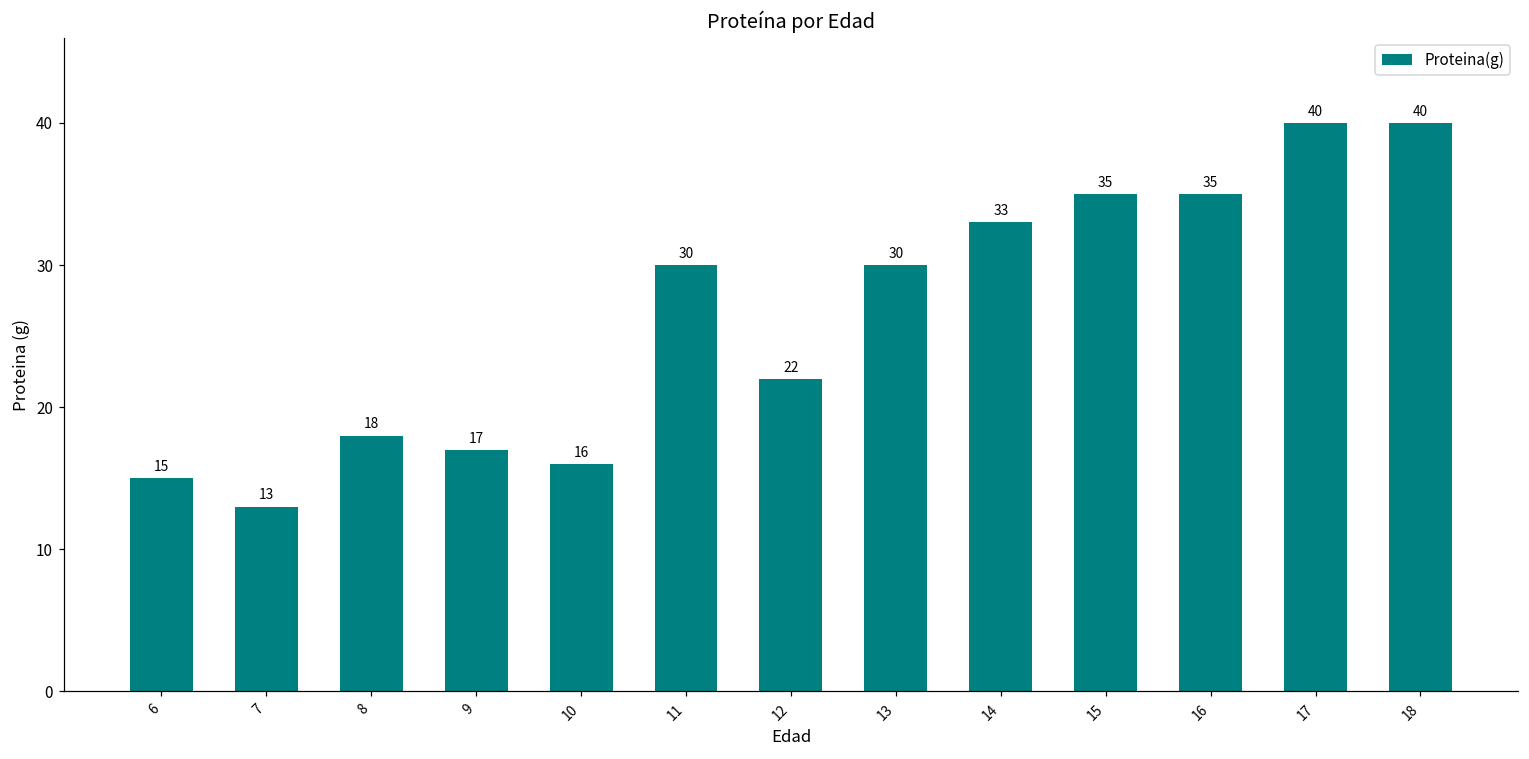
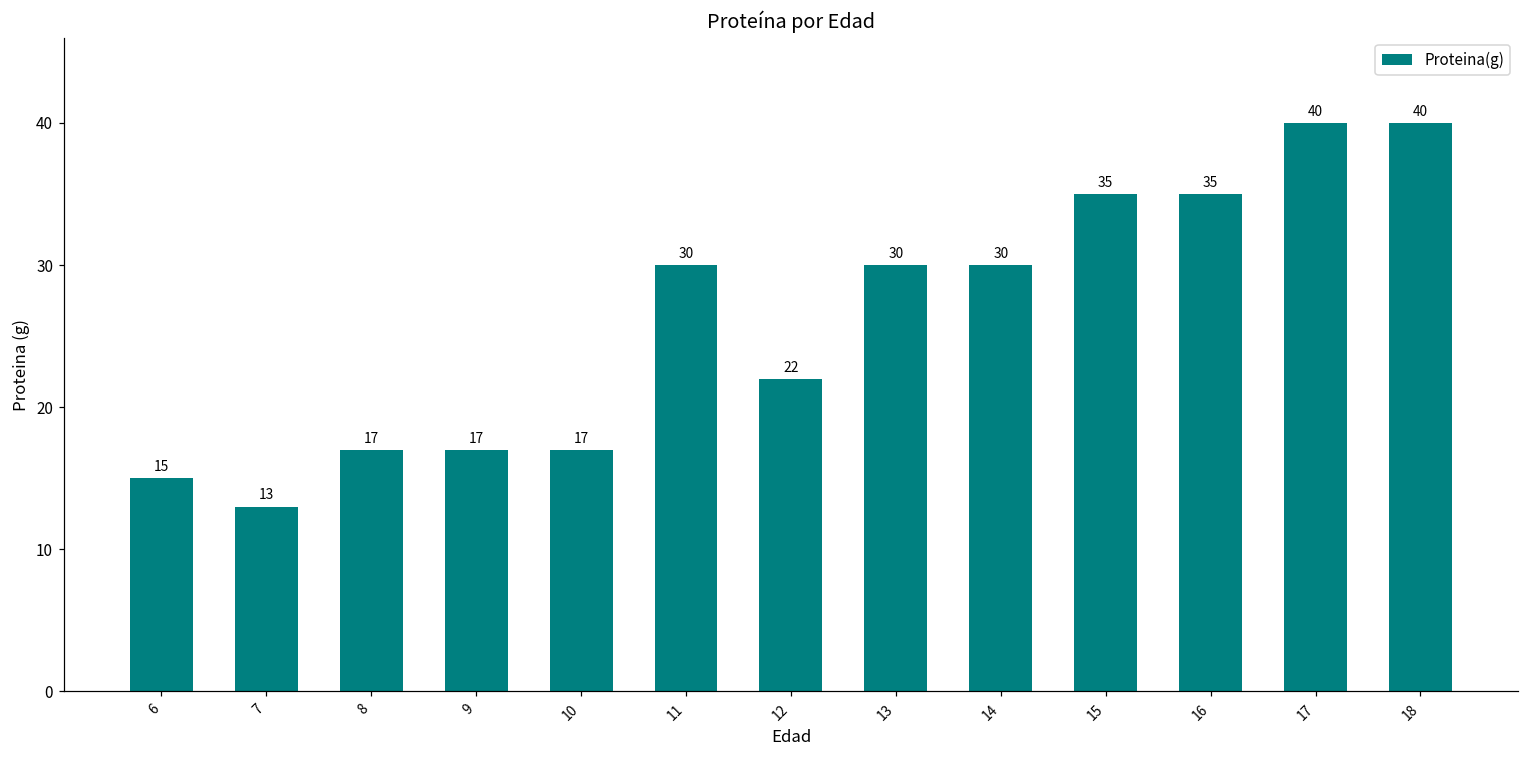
8: 18 -> 17
10: 16 -> 17
14: 33 -> 30
